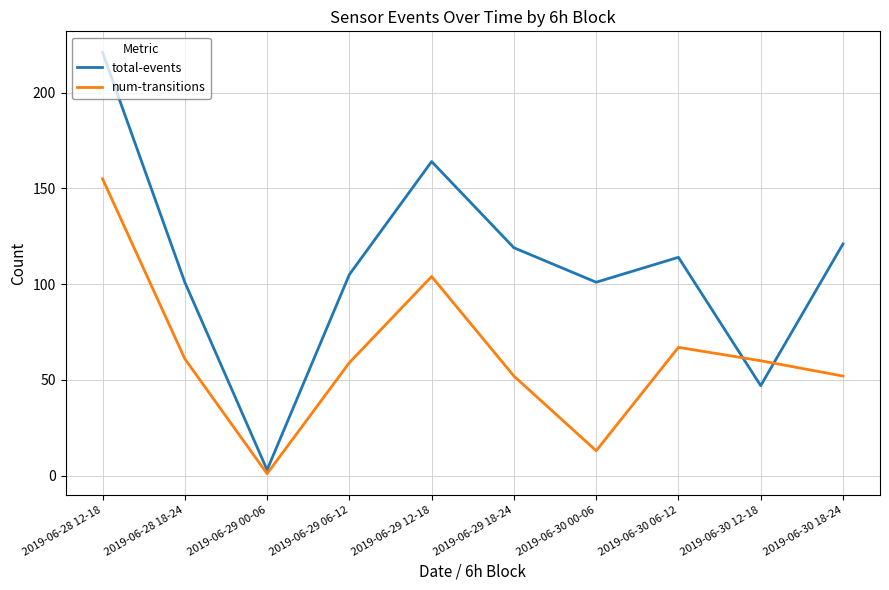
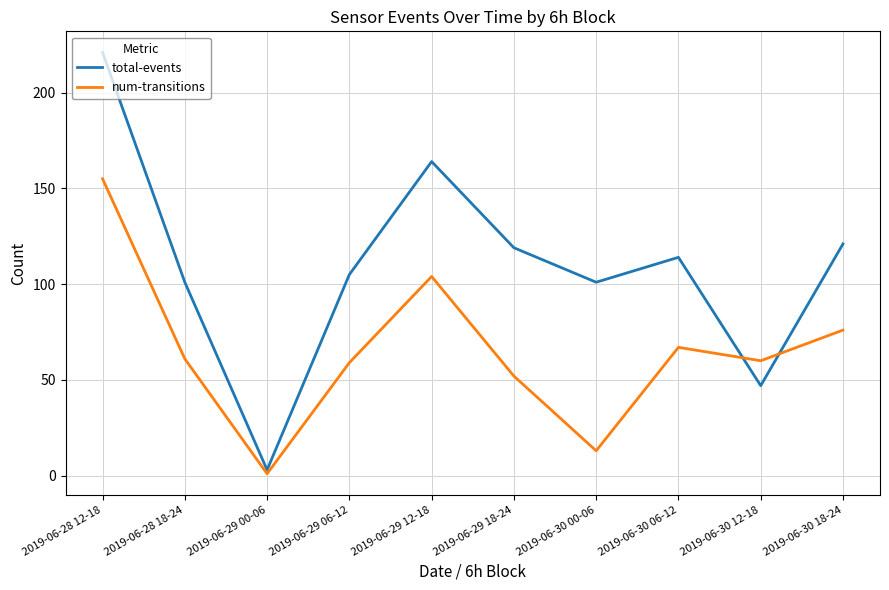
num-transitions, 2019-06-30 18-24: 52 -> 76
